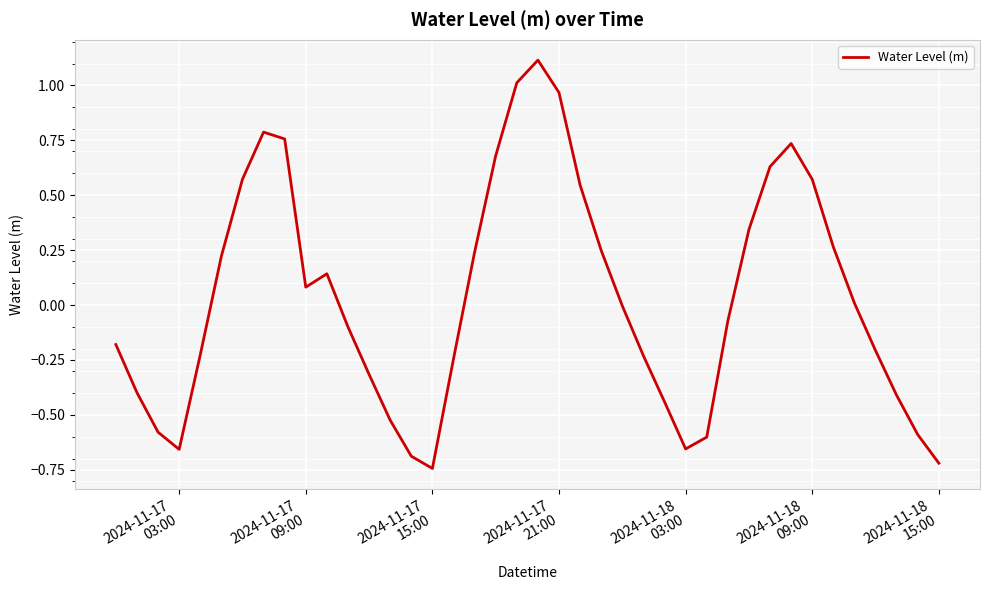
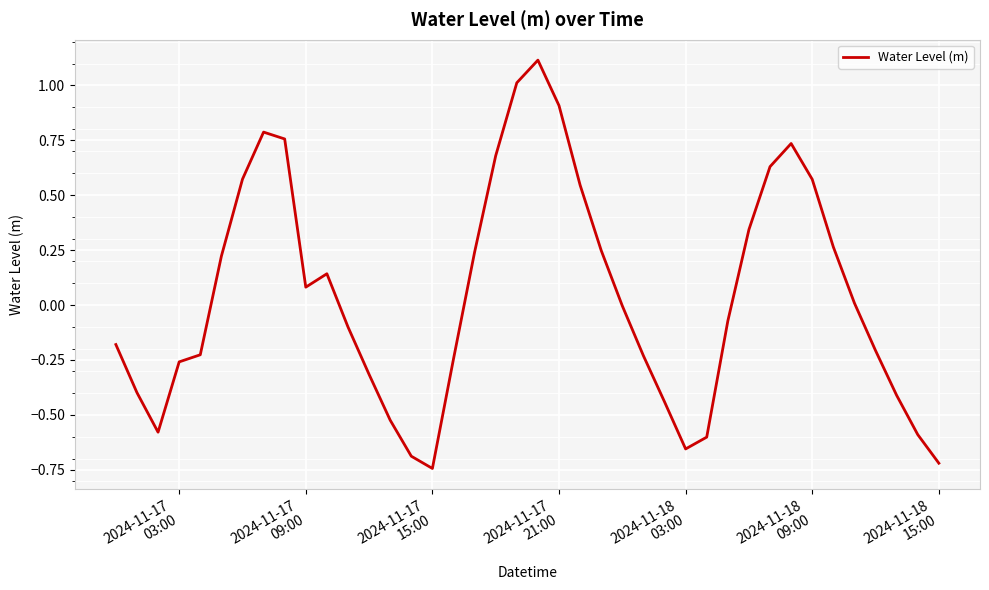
2024-11-17 03:00: -0.66 -> -0.26
2024-11-17 21:00: 0.97 -> 0.91
